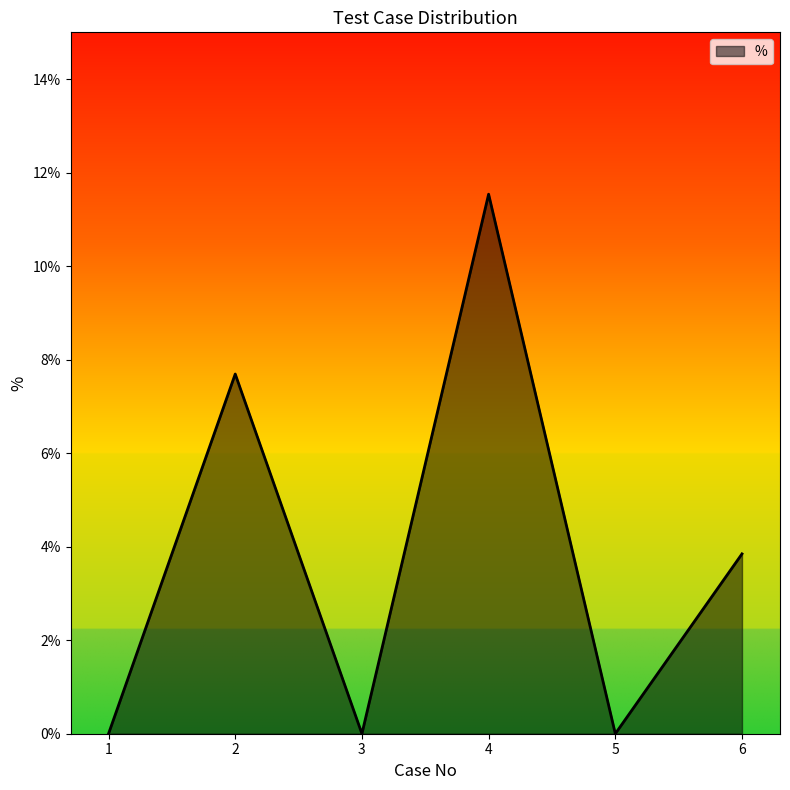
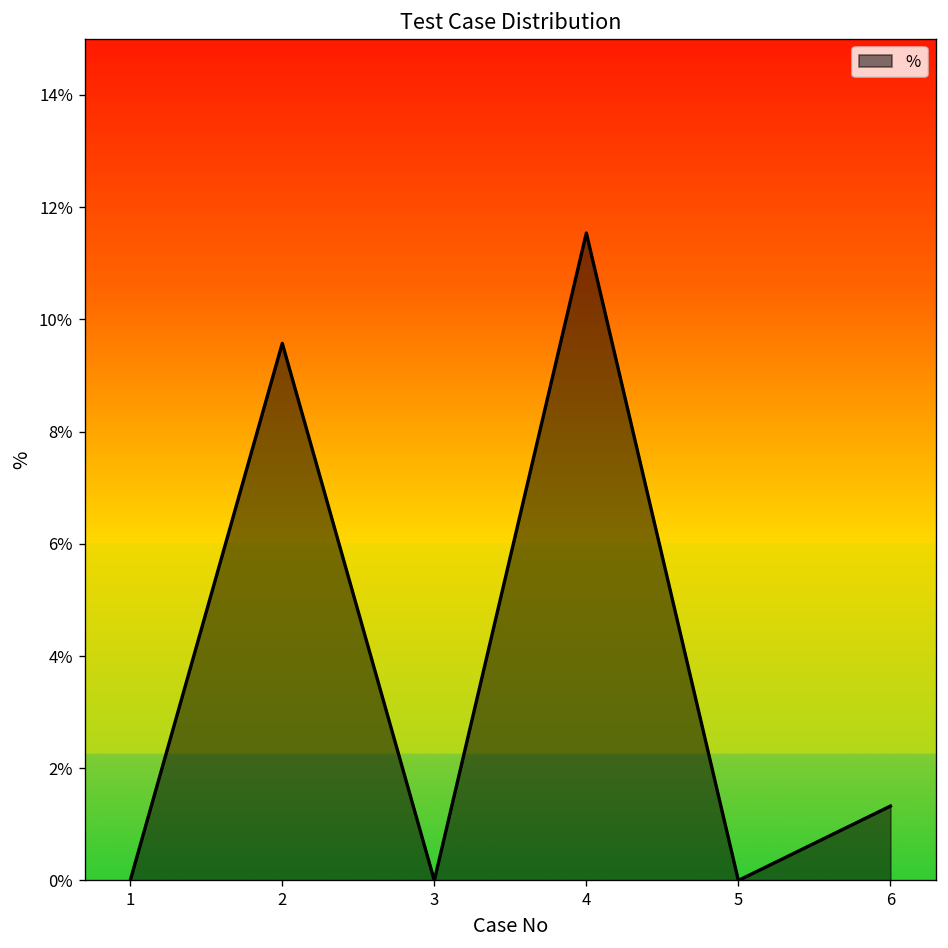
2: 7.7% -> 9.6%
6: 3.8% -> 1.3%
